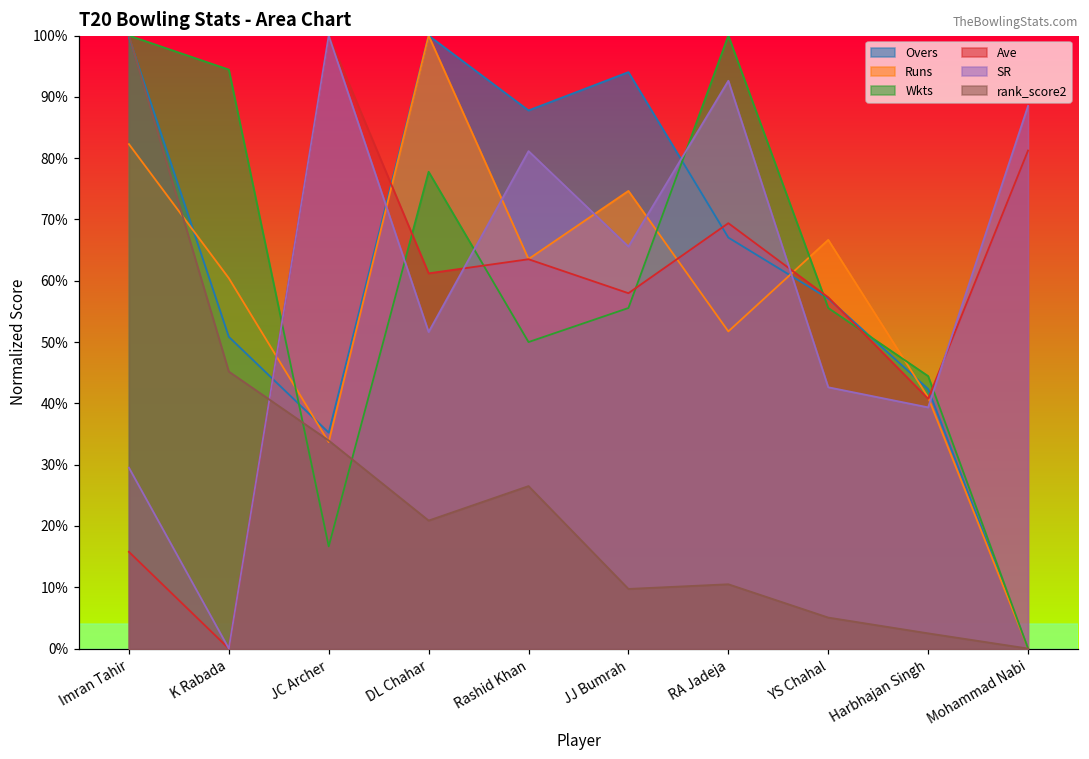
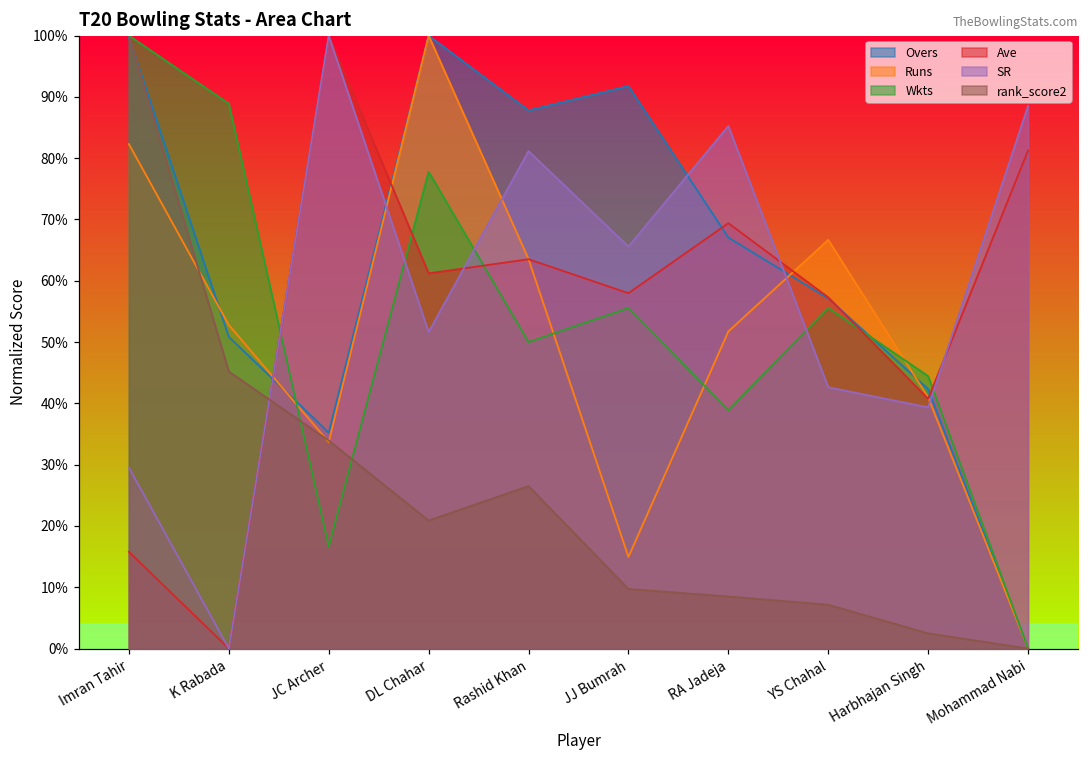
Runs, K Rabada: 60% -> 53%
Wkts, K Rabada: 94% -> 89%
Overs, JJ Bumrah: 94% -> 92%
Runs, JJ Bumrah: 75% -> 15%
Wkts, RA Jadeja: 100% -> 39%
SR, RA Jadeja: 93% -> 85%
rank_score2, RA Jadeja: 10% -> 8%
rank_score2, YS Chahal: 5% -> 7%
